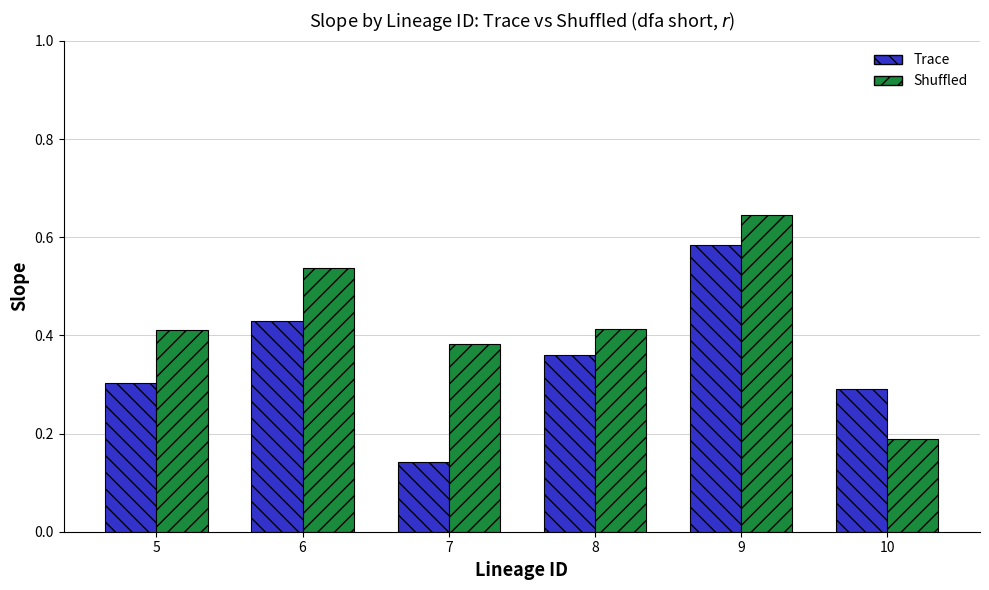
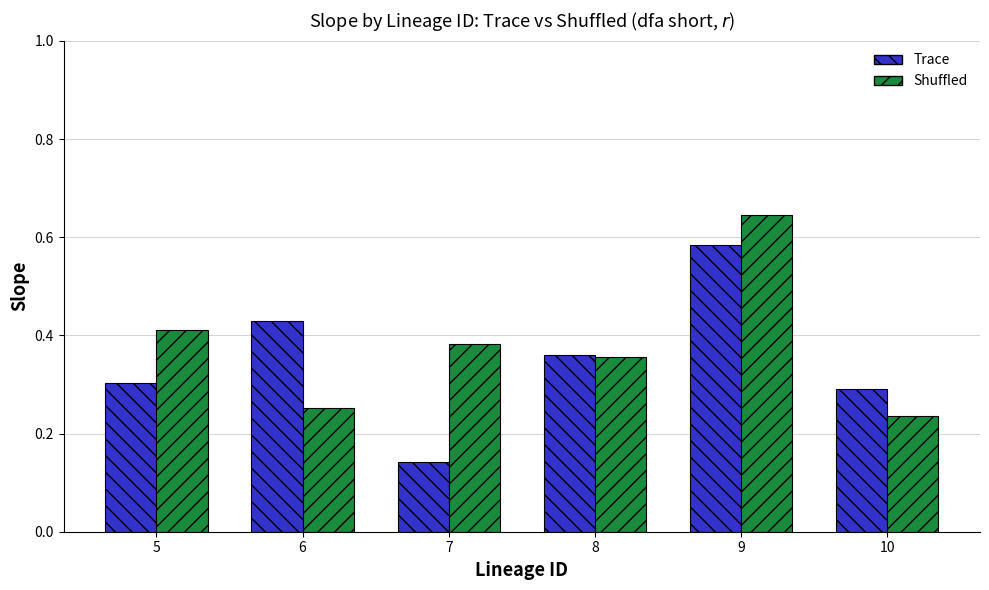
Shuffled, 6: 0.54 -> 0.25
Shuffled, 8: 0.41 -> 0.36
Shuffled, 10: 0.19 -> 0.24
